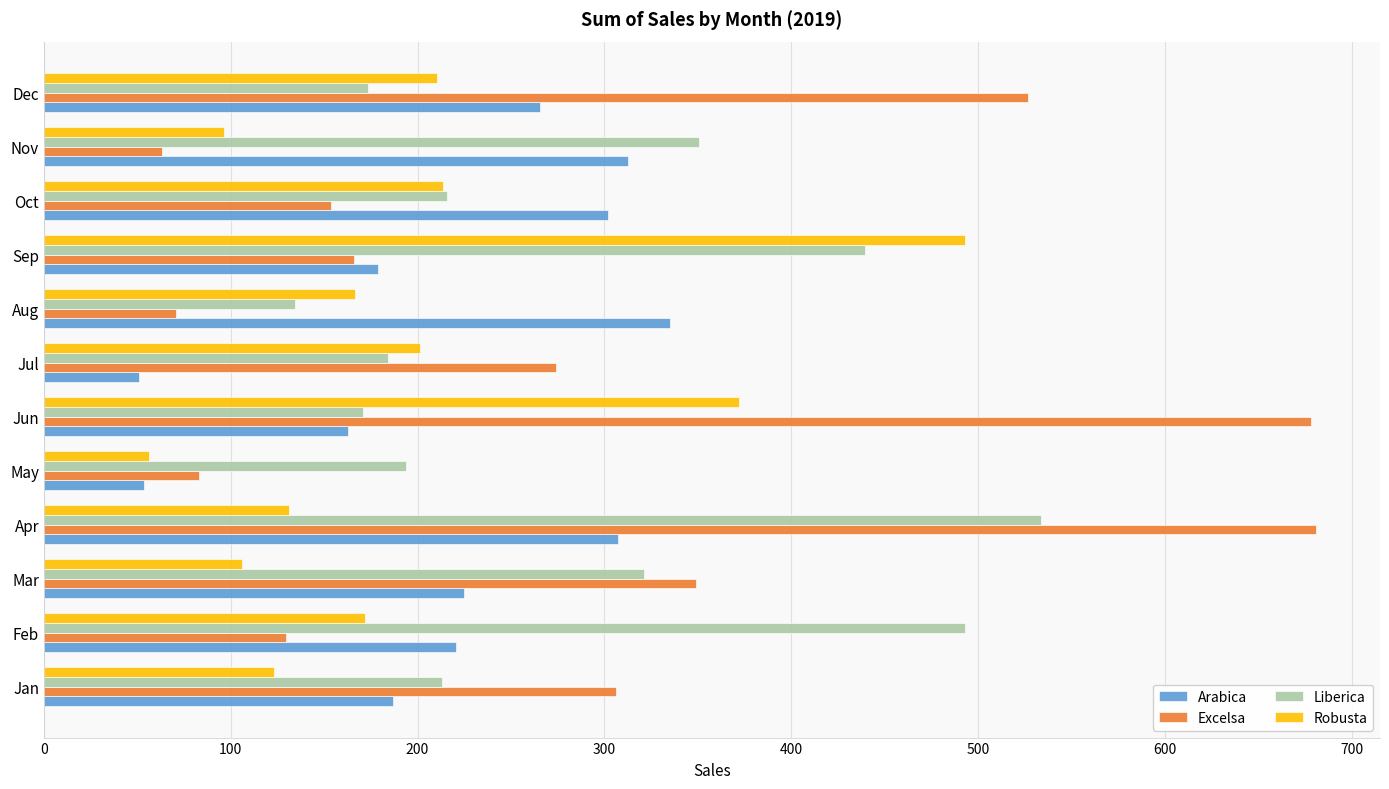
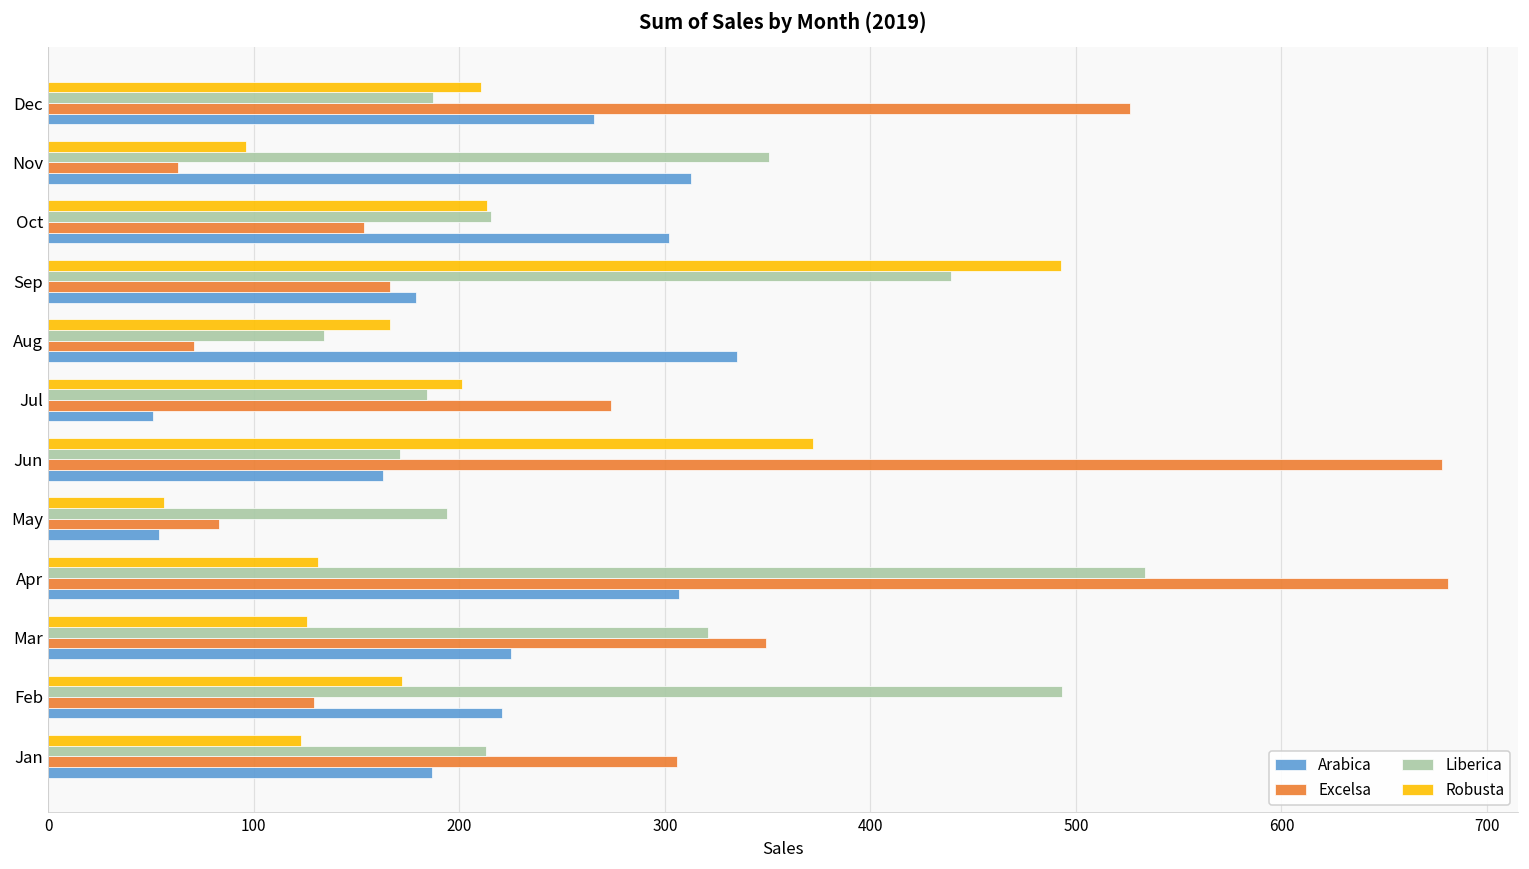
Liberica, Dec: 173 -> 187
Robusta, Mar: 106 -> 126
